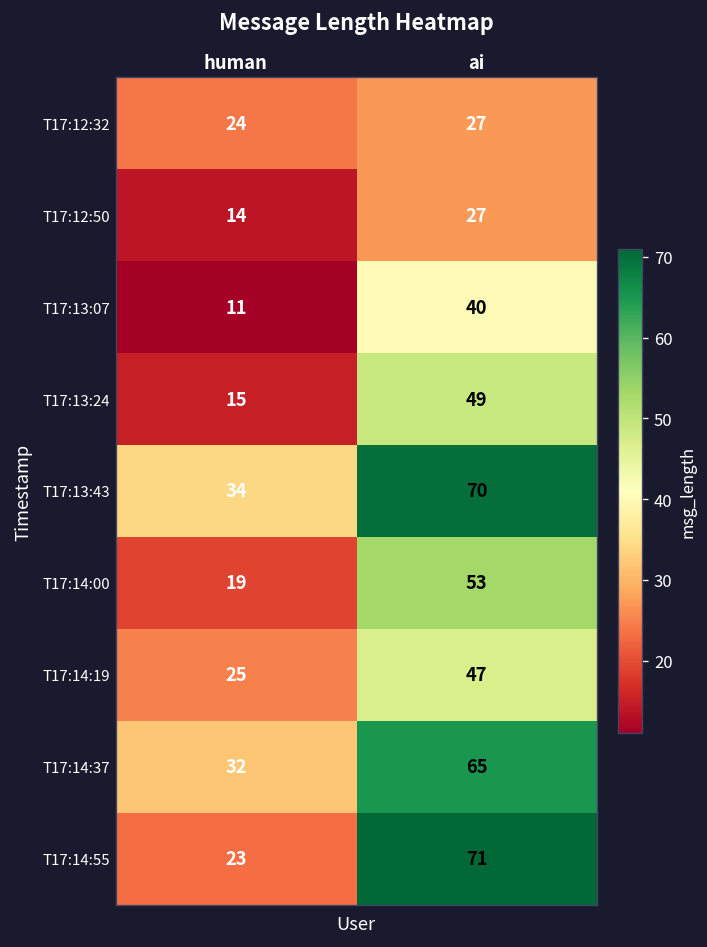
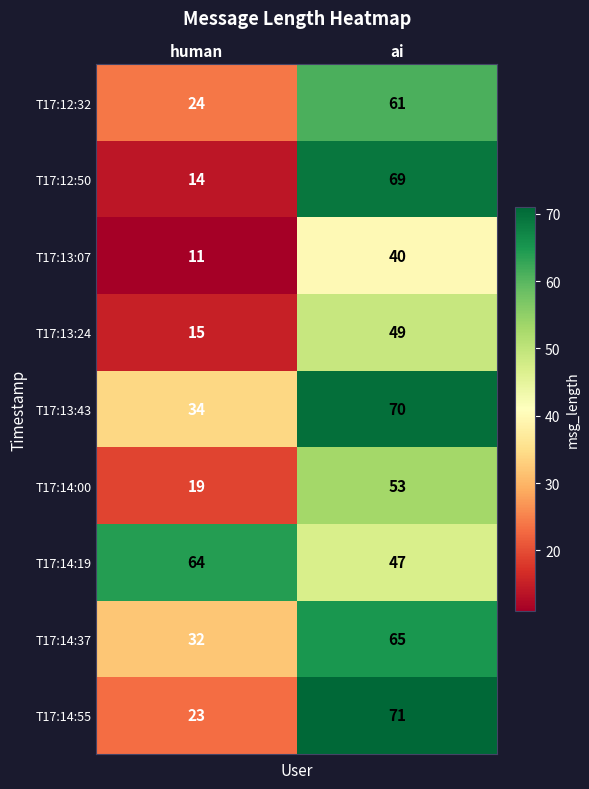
T17:12:32, ai: 27 -> 61
T17:12:50, ai: 27 -> 69
T17:14:19, human: 25 -> 64
